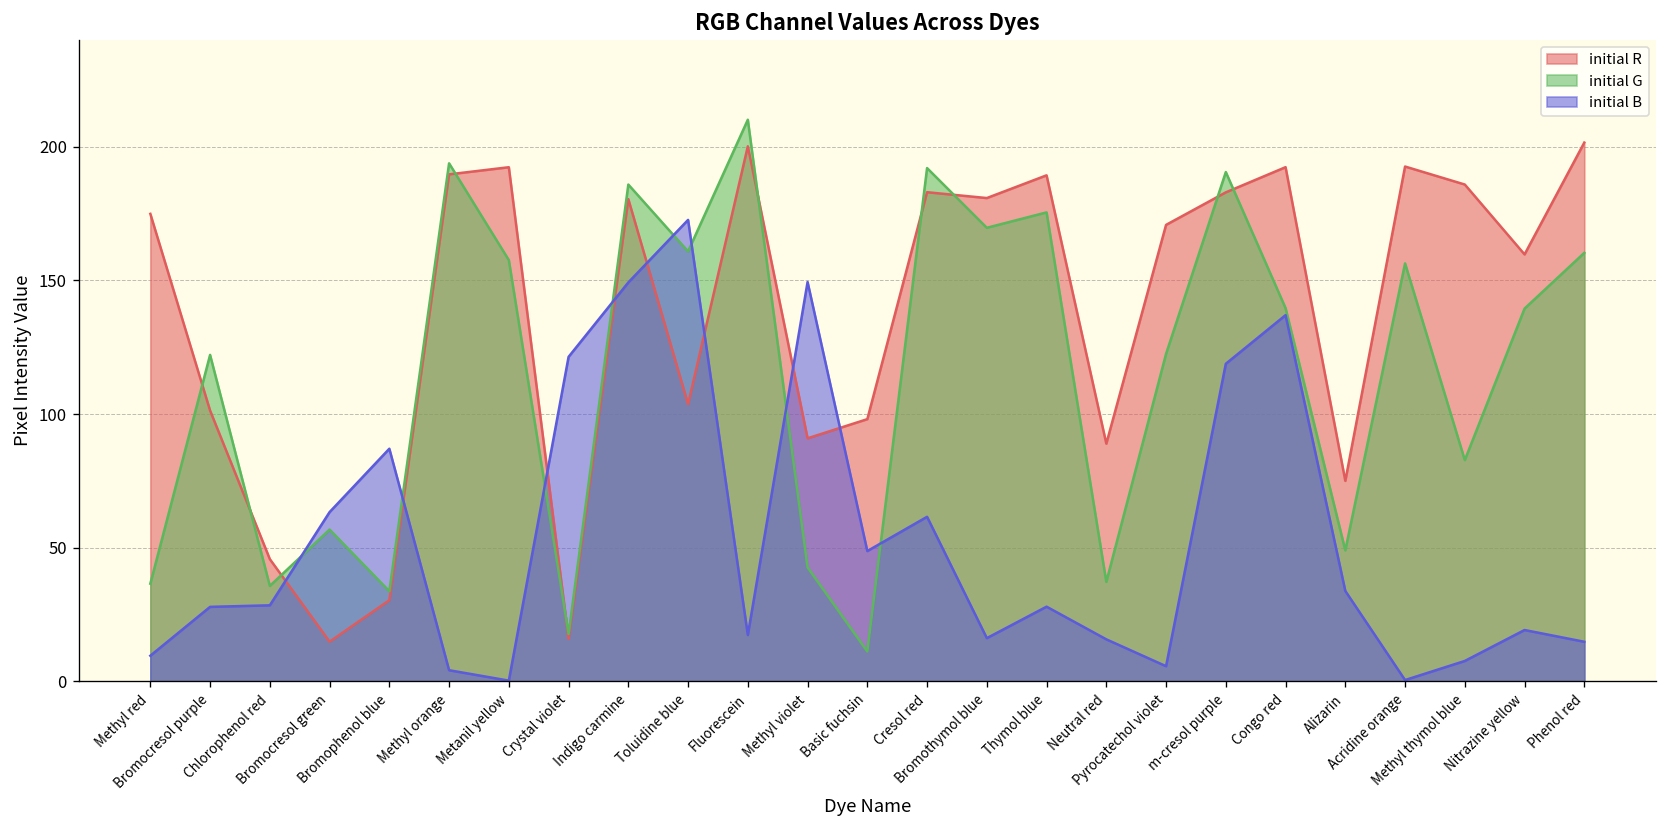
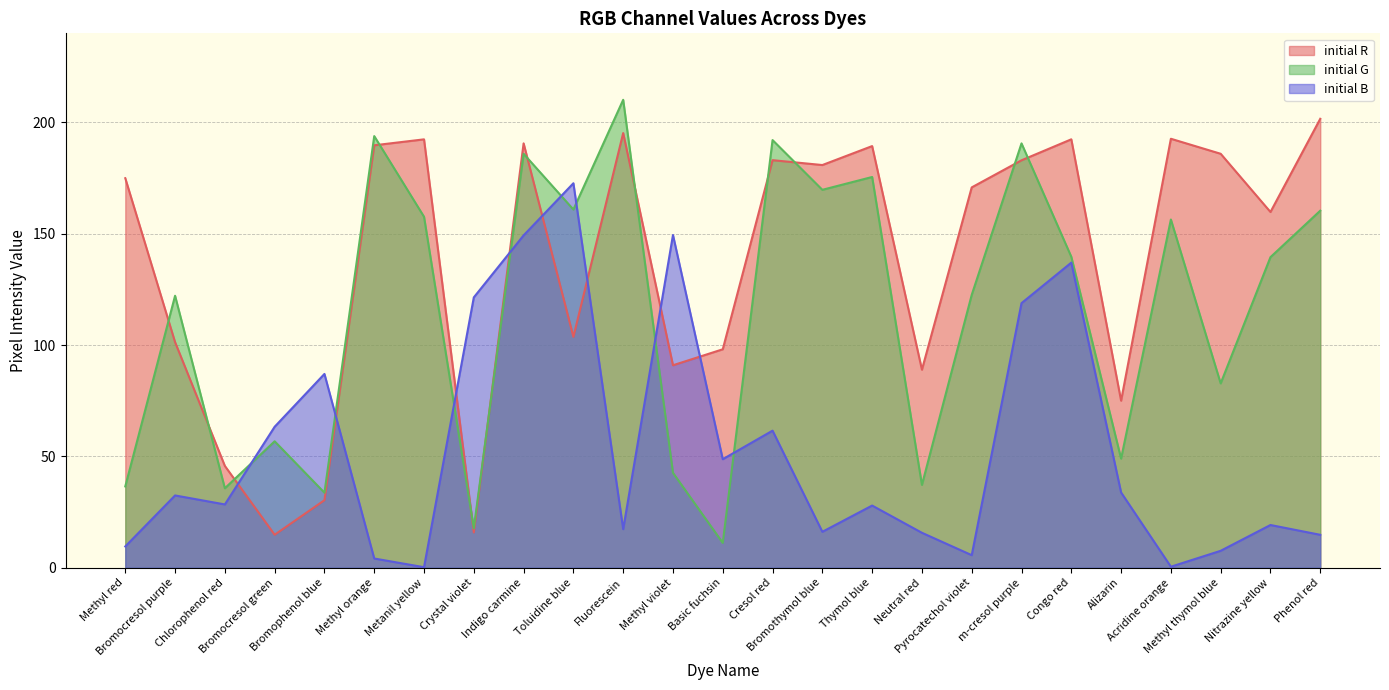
initial B, Bromocresol purple: 28 -> 32
initial R, Indigo carmine: 180 -> 191
initial R, Fluorescein: 200 -> 195
